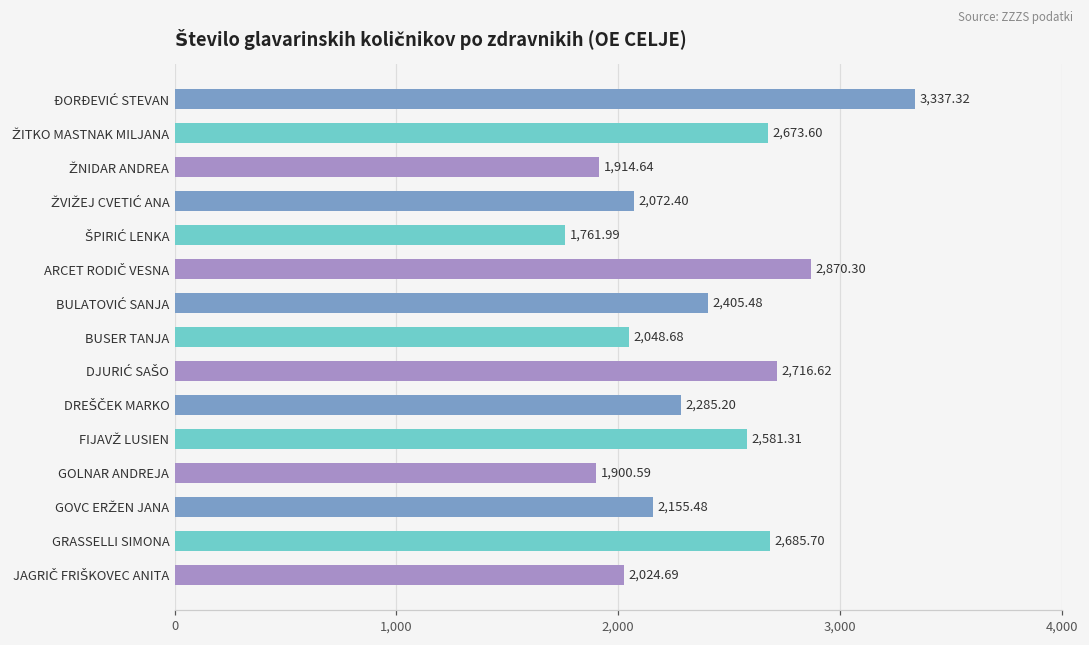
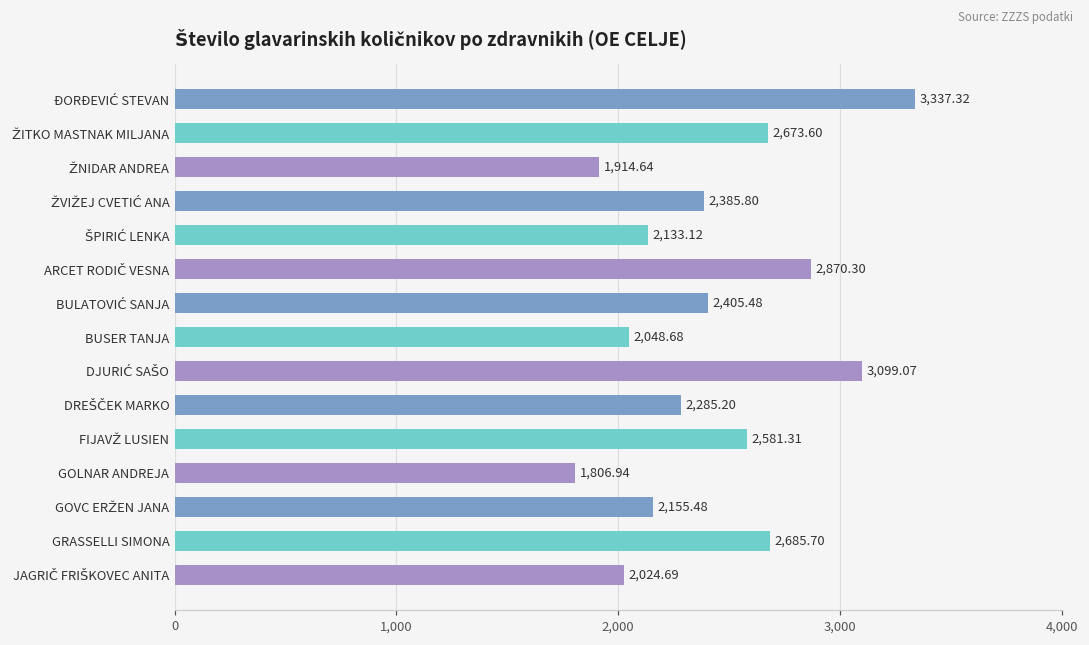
ŽVIŽEJ CVETIĆ ANA: 2,072.40 -> 2,385.80
ŠPIRIĆ LENKA: 1,761.99 -> 2,133.12
DJURIĆ SAŠO: 2,716.62 -> 3,099.07
GOLNAR ANDREJA: 1,900.59 -> 1,806.94
